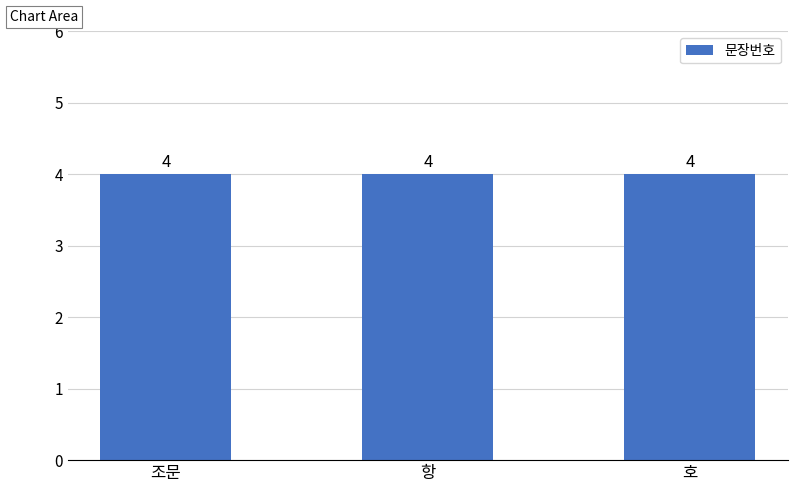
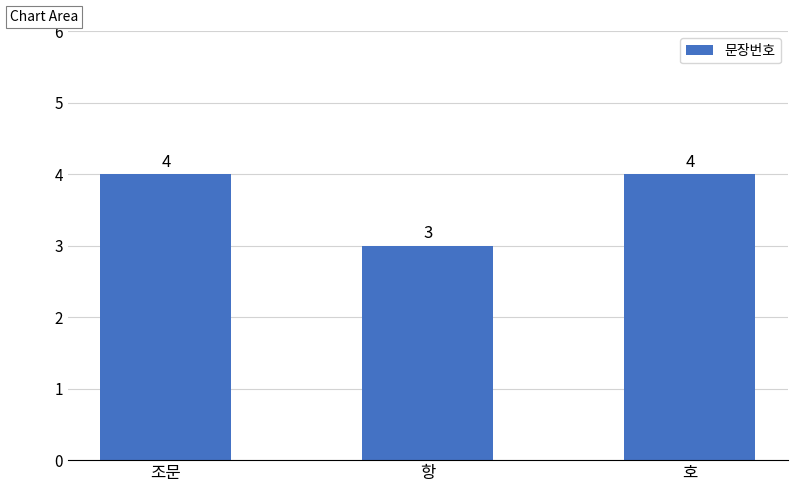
항: 4 -> 3
